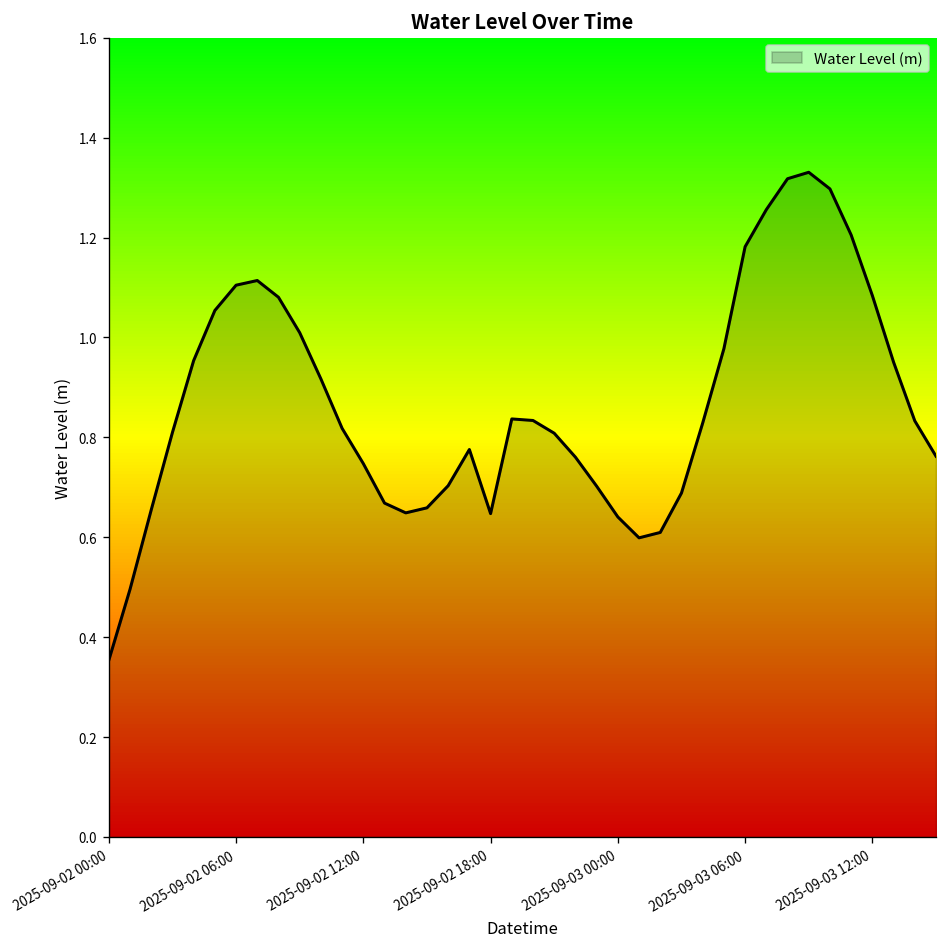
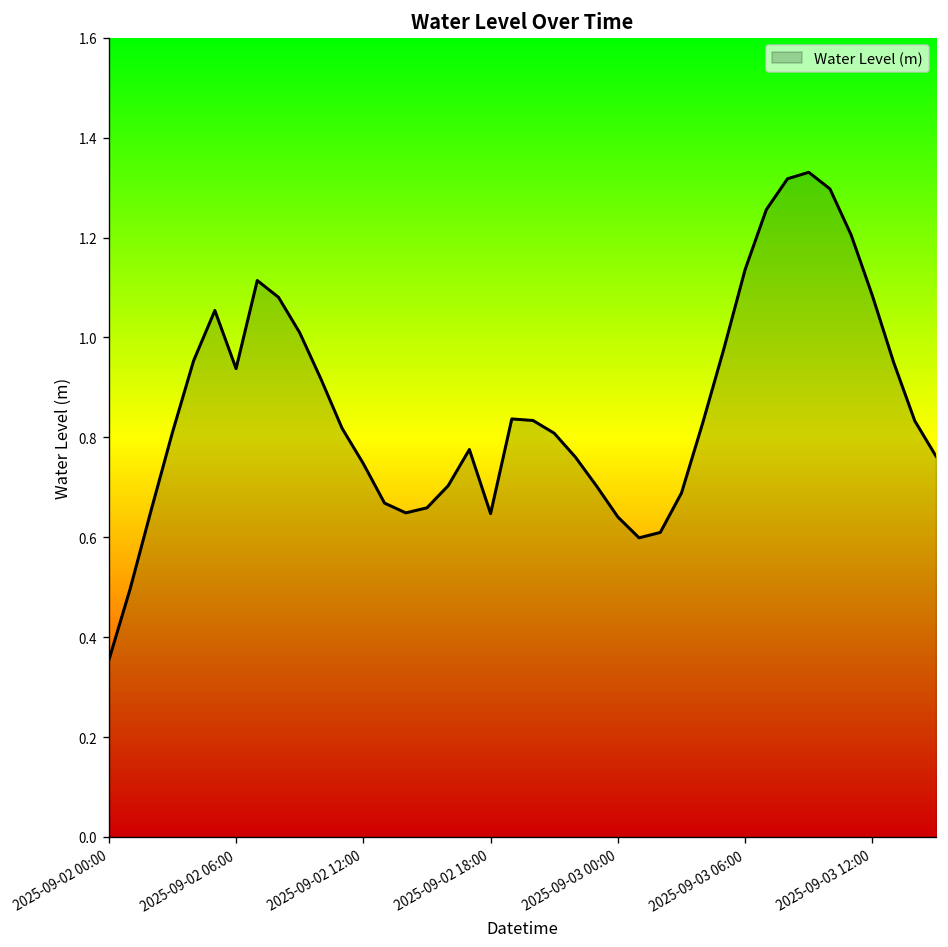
2025-09-02 06:00: 1.10 -> 0.94
2025-09-03 06:00: 1.18 -> 1.14
